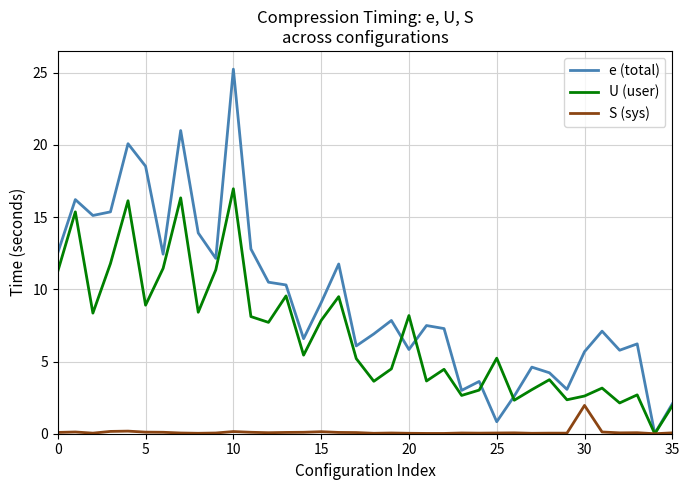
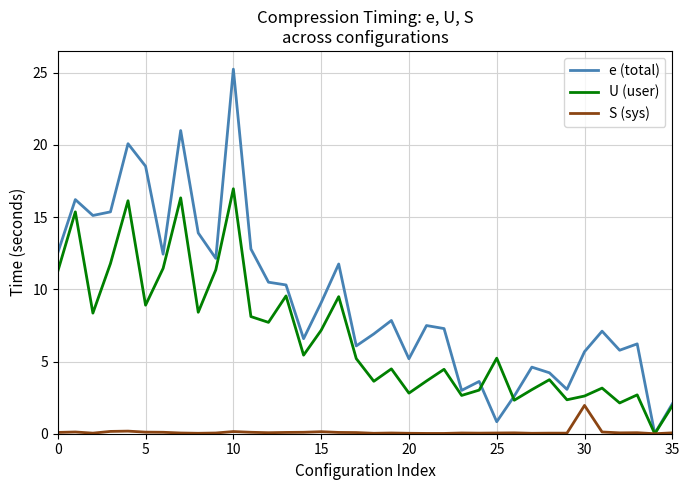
U (user), 15: 7.8 -> 7.2
e (total), 20: 5.8 -> 5.2
U (user), 20: 8.2 -> 2.8
